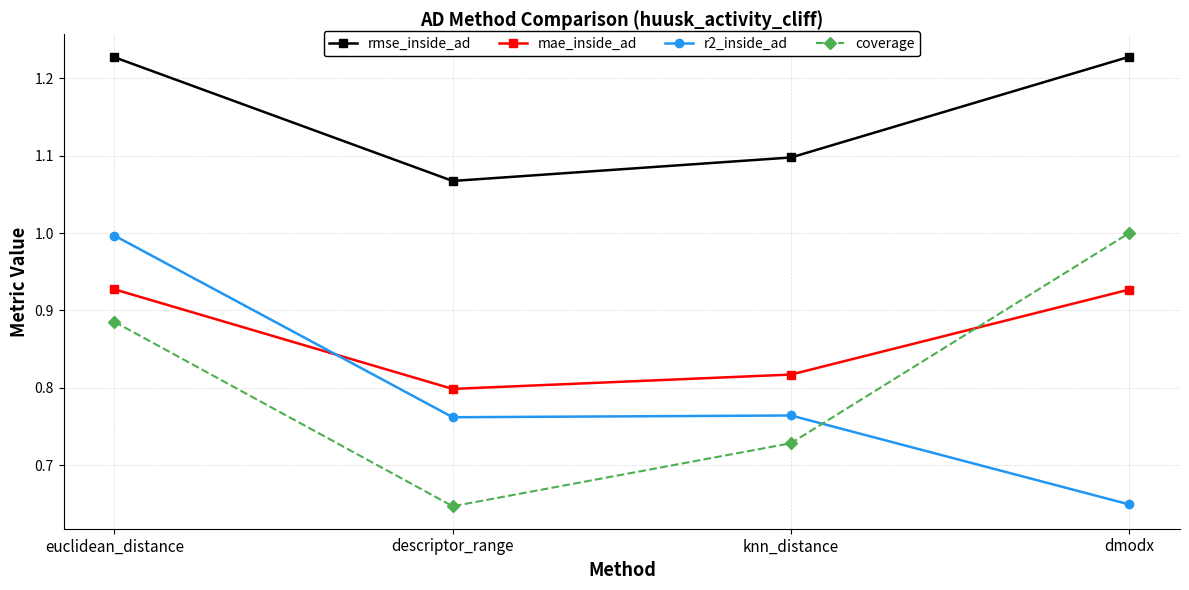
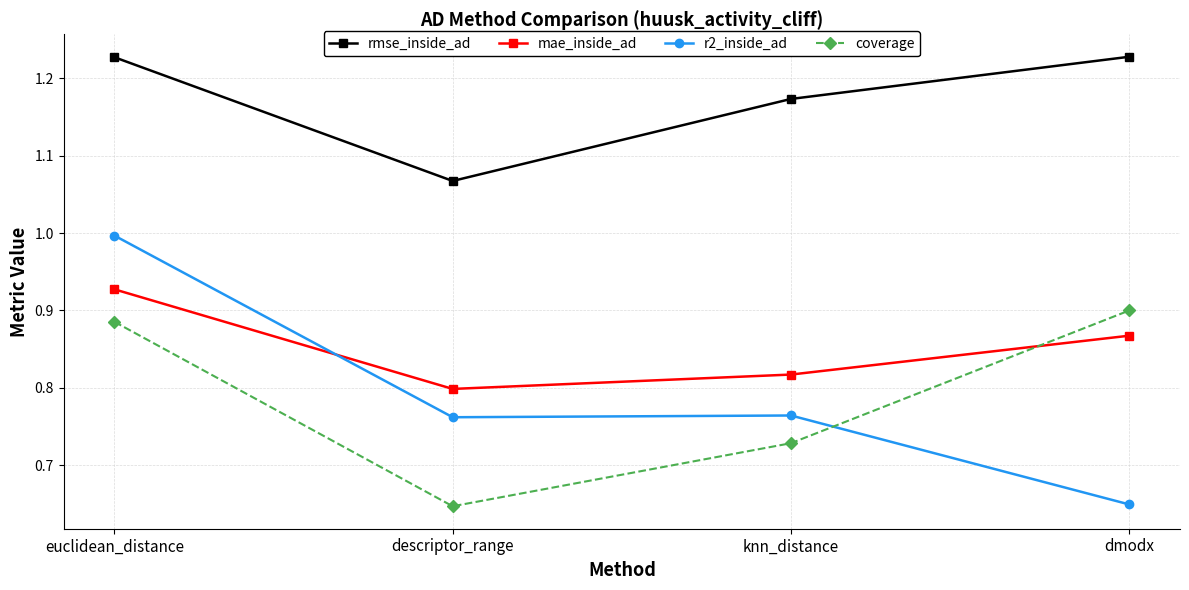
rmse_inside_ad, knn_distance: 1.10 -> 1.17
mae_inside_ad, dmodx: 0.93 -> 0.87
coverage, dmodx: 1.0 -> 0.9
